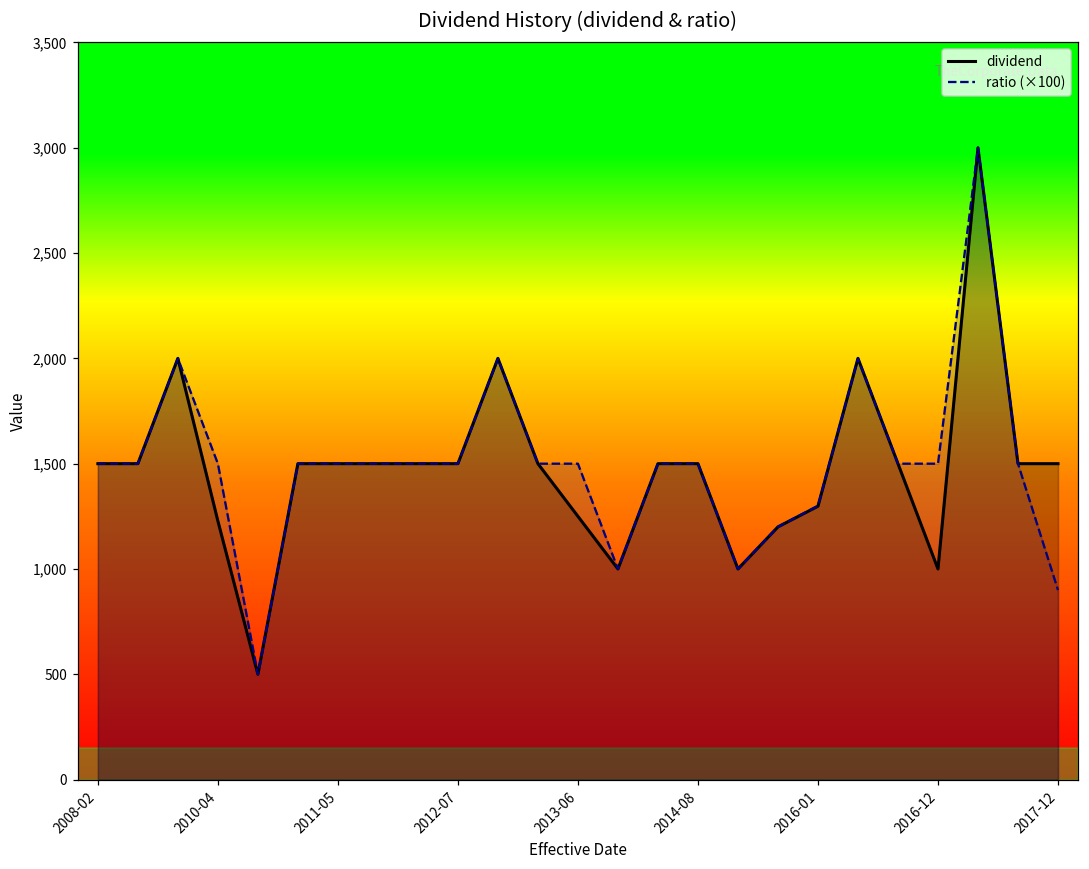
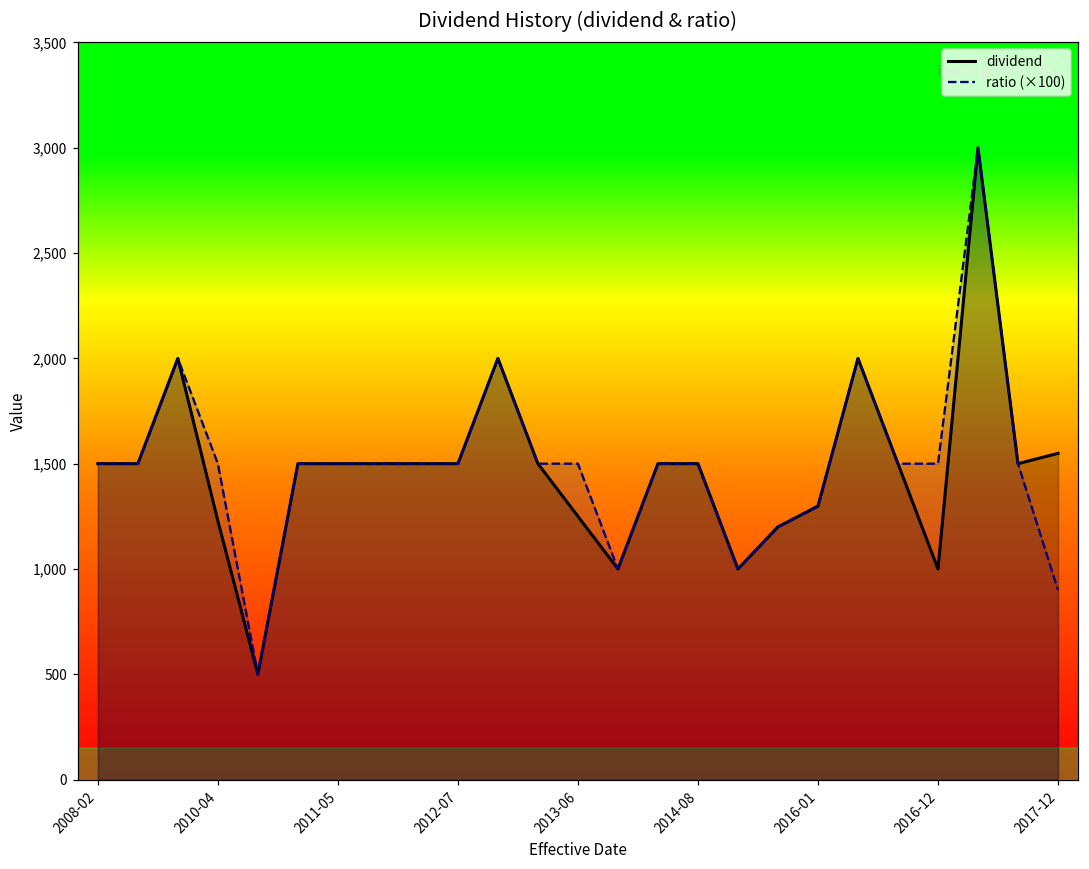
dividend, 2017-12: 1,500 -> 1,550
